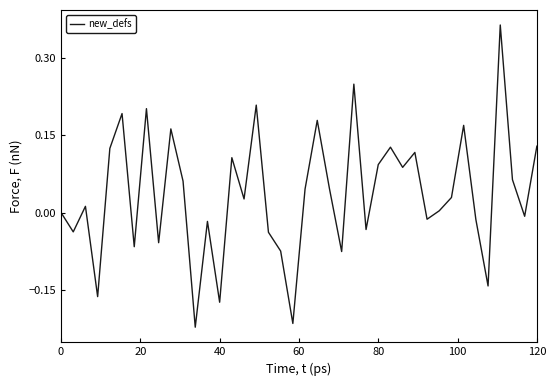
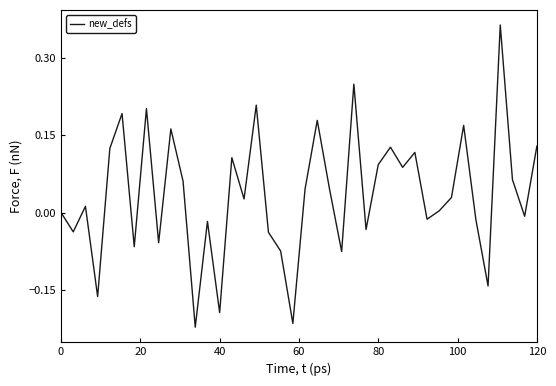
40: -0.17 -> -0.19
